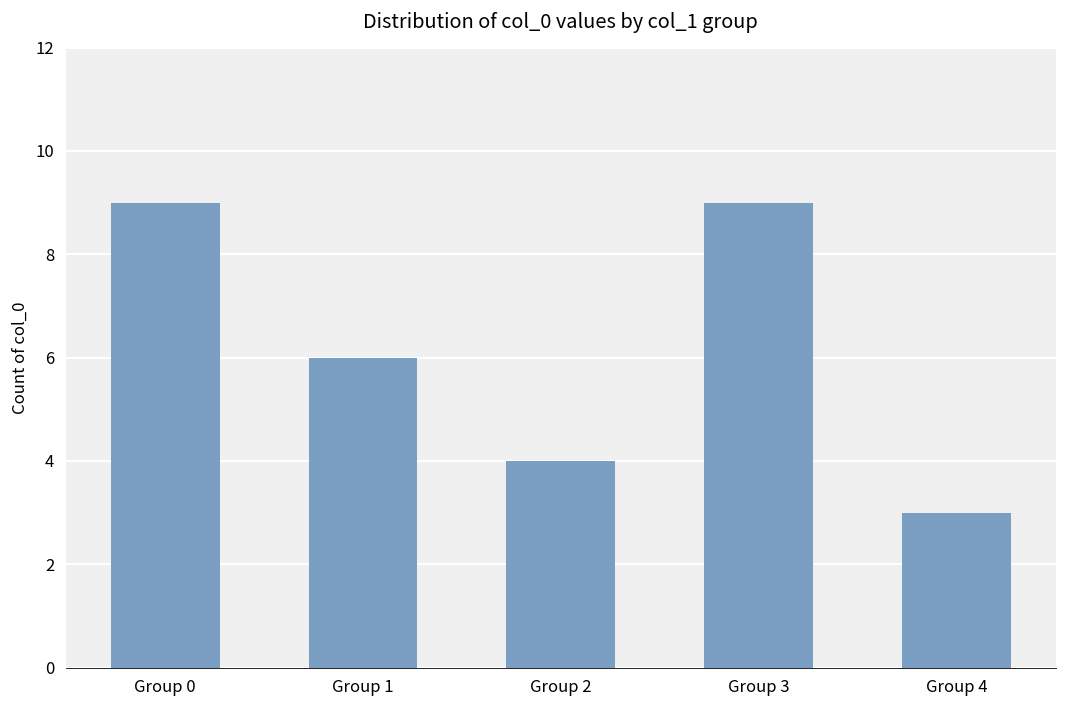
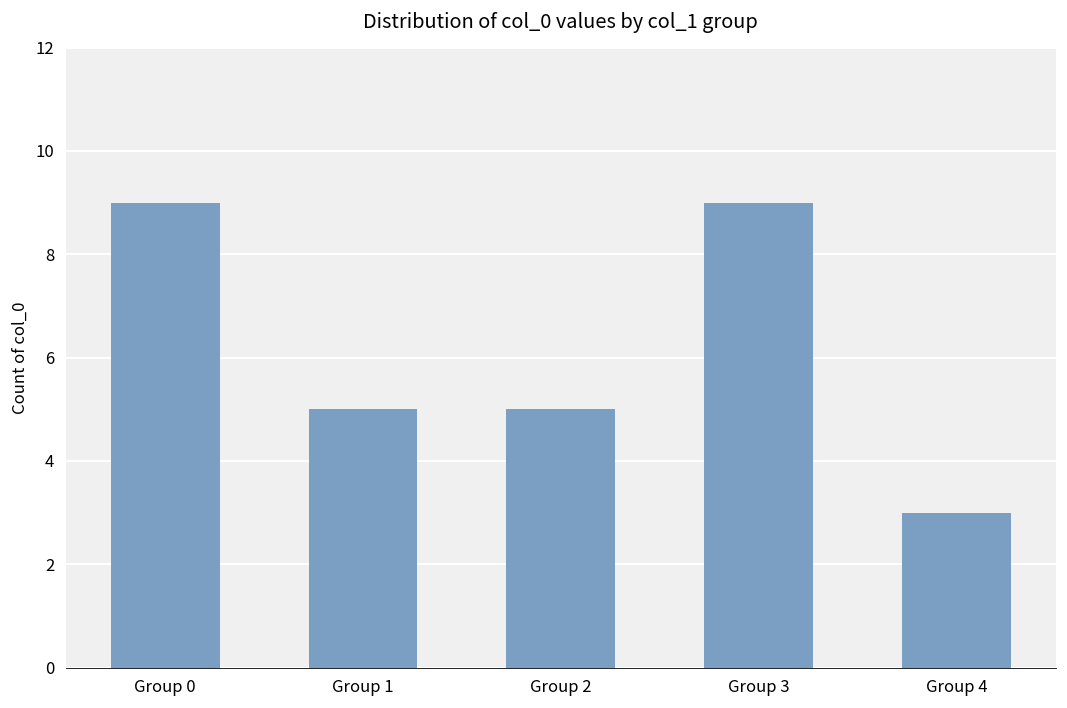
Group 1: 6 -> 5
Group 2: 4 -> 5
